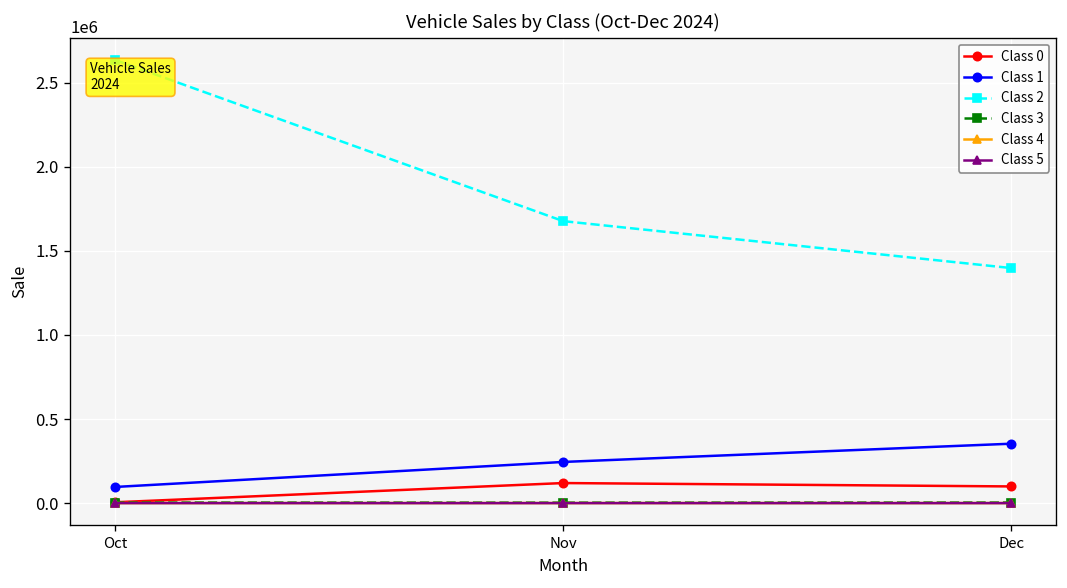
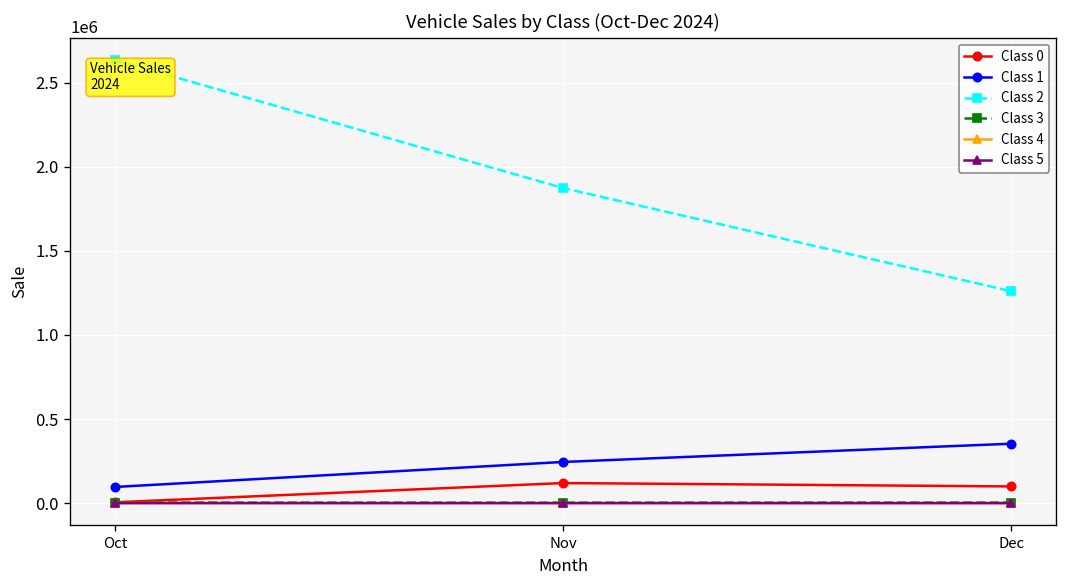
Class 2, Nov: 1680000 -> 1870000
Class 2, Dec: 1400000 -> 1260000
